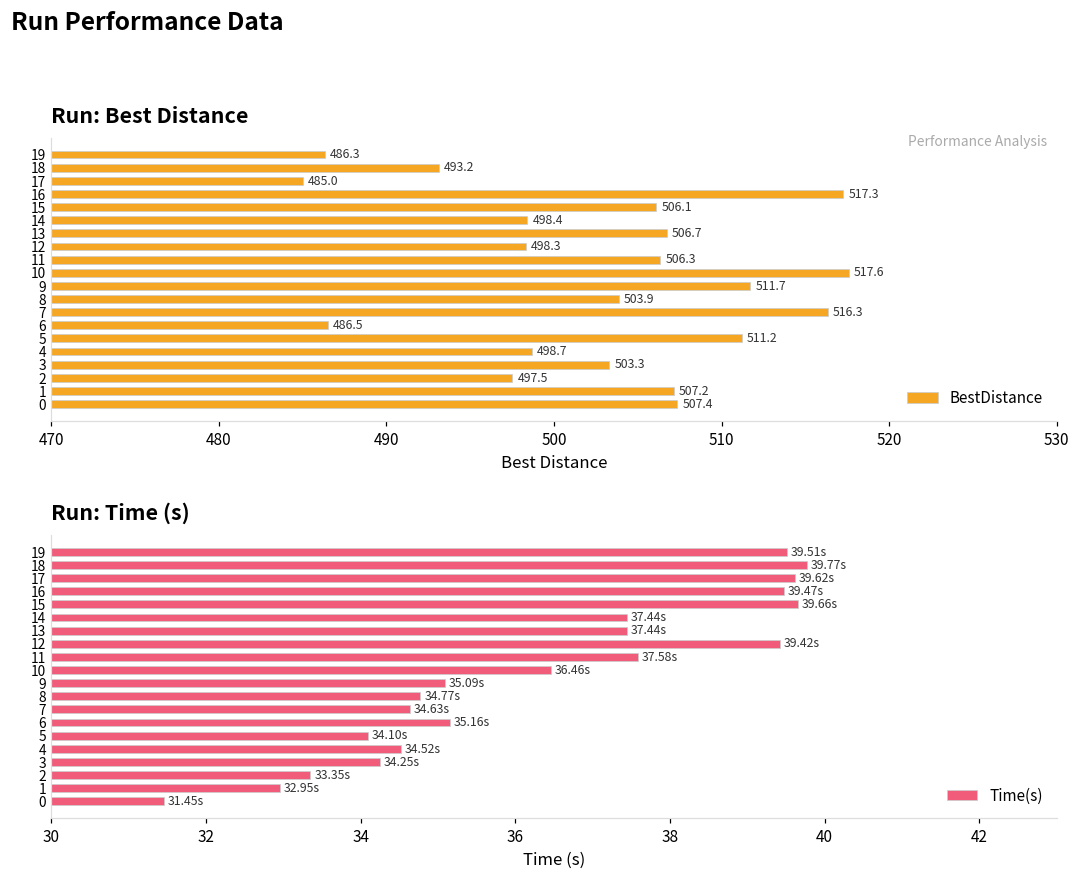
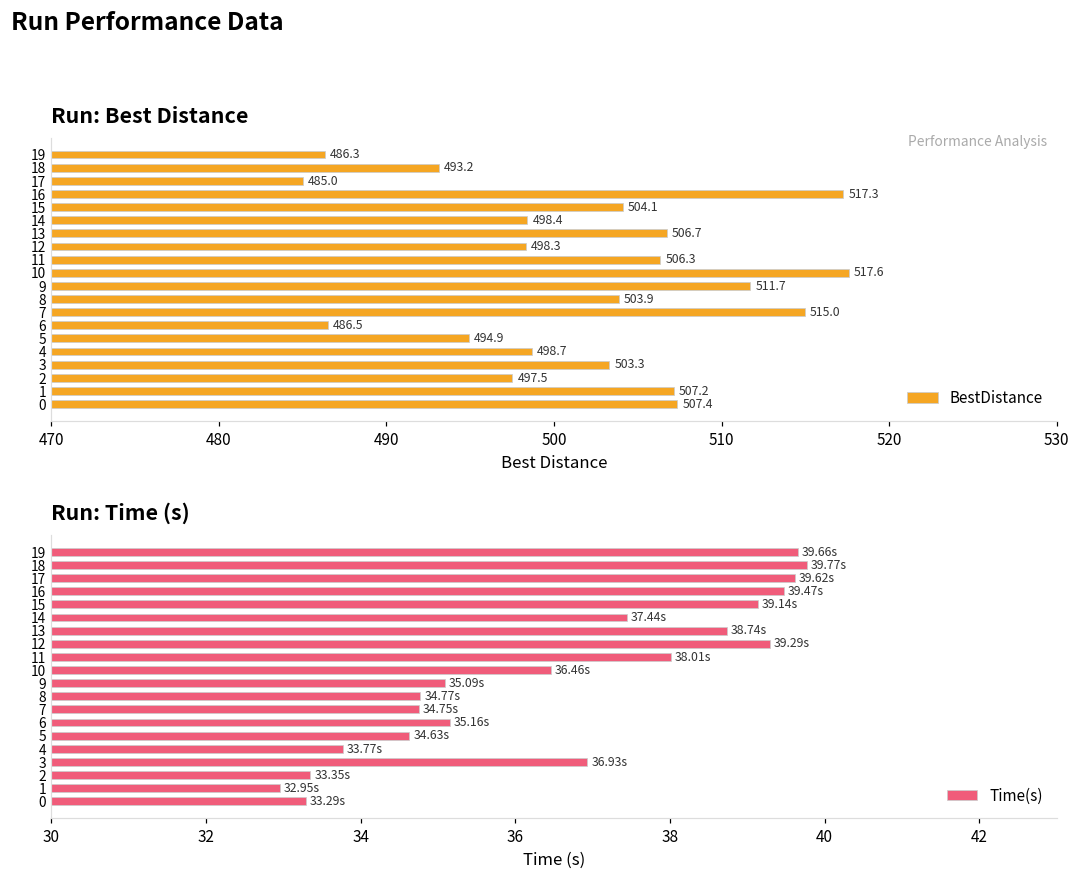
Run: Best Distance, 15: 506.1 -> 504.1
Run: Best Distance, 7: 516.3 -> 515.0
Run: Best Distance, 5: 511.2 -> 494.9
Run: Time (s), 19: 39.51s -> 39.66s
Run: Time (s), 15: 39.66s -> 39.14s
Run: Time (s), 13: 37.44s -> 38.74s
Run: Time (s), 12: 39.42s -> 39.29s
Run: Time (s), 11: 37.58s -> 38.01s
Run: Time (s), 7: 34.63s -> 34.75s
Run: Time (s), 5: 34.10s -> 34.63s
Run: Time (s), 4: 34.52s -> 33.77s
Run: Time (s), 3: 34.25s -> 36.93s
Run: Time (s), 0: 31.45s -> 33.29s
